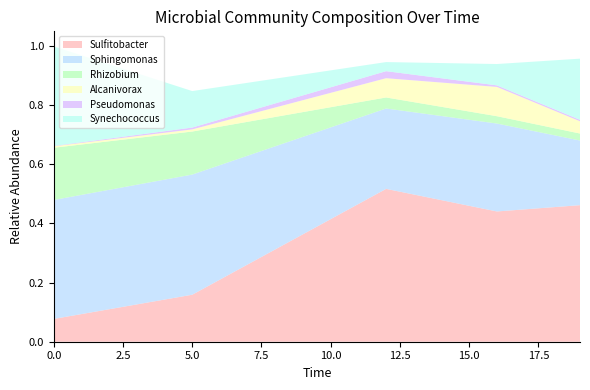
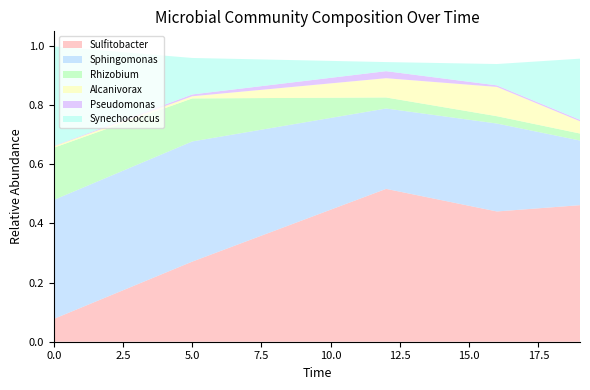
Sulfitobacter, 5.0: 0.16 -> 0.27
